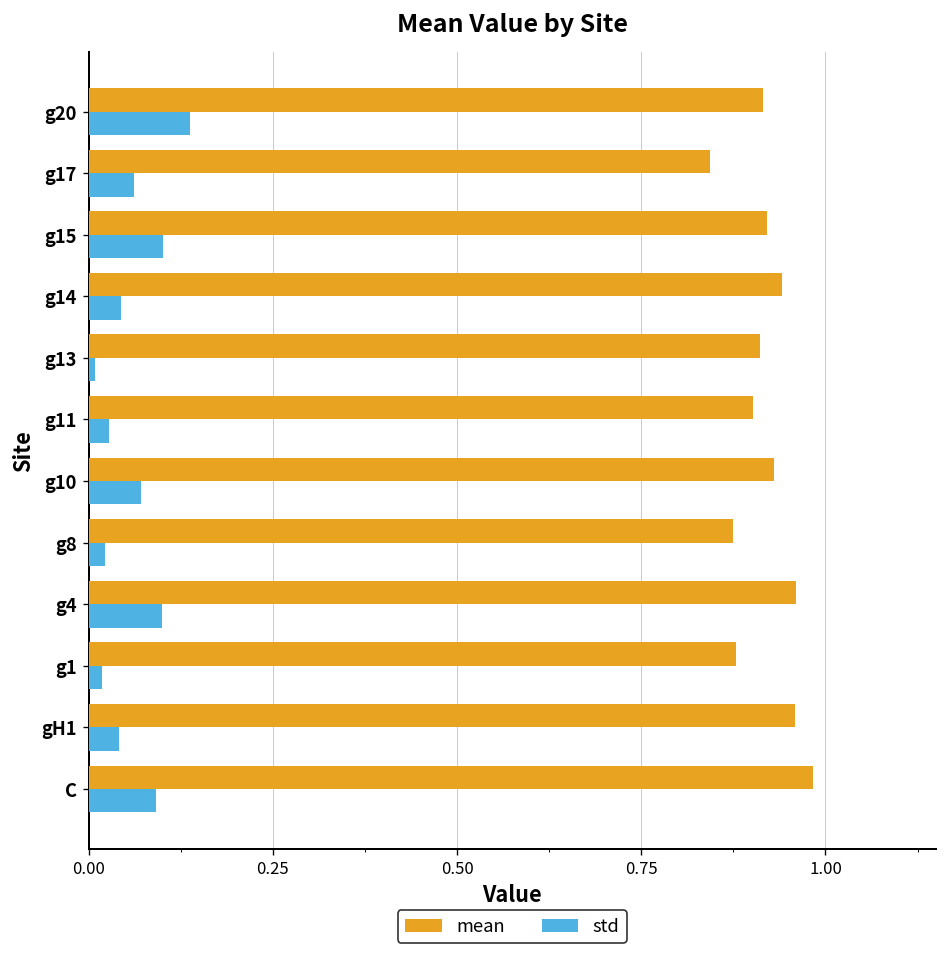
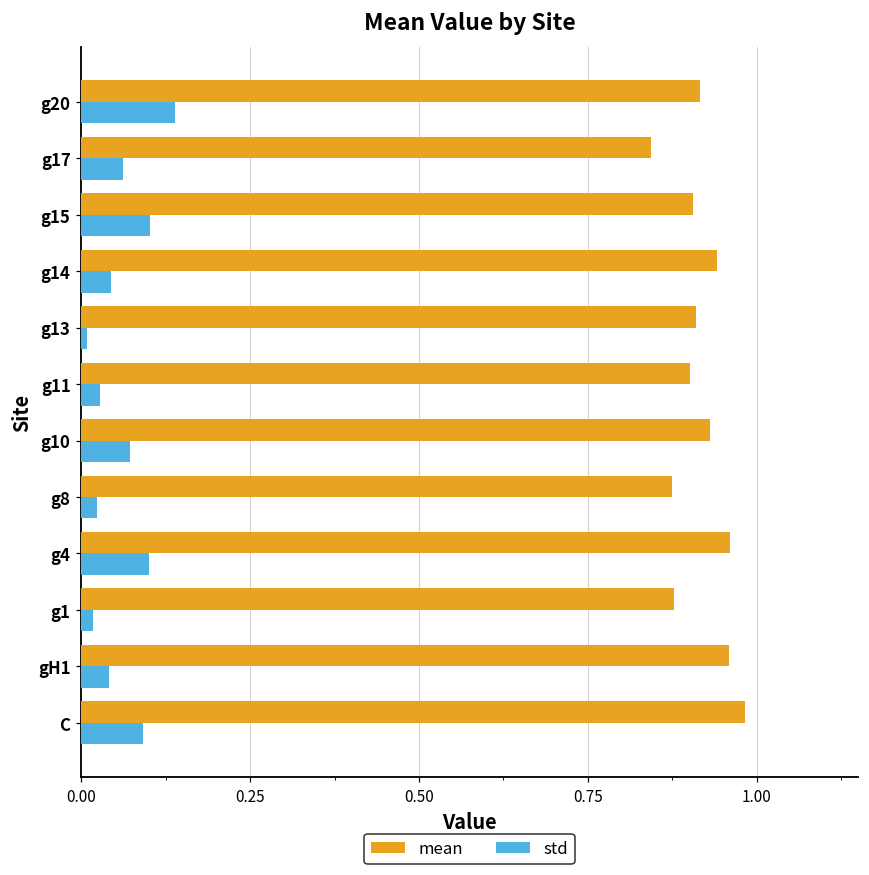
mean, g15: 0.92 -> 0.91
